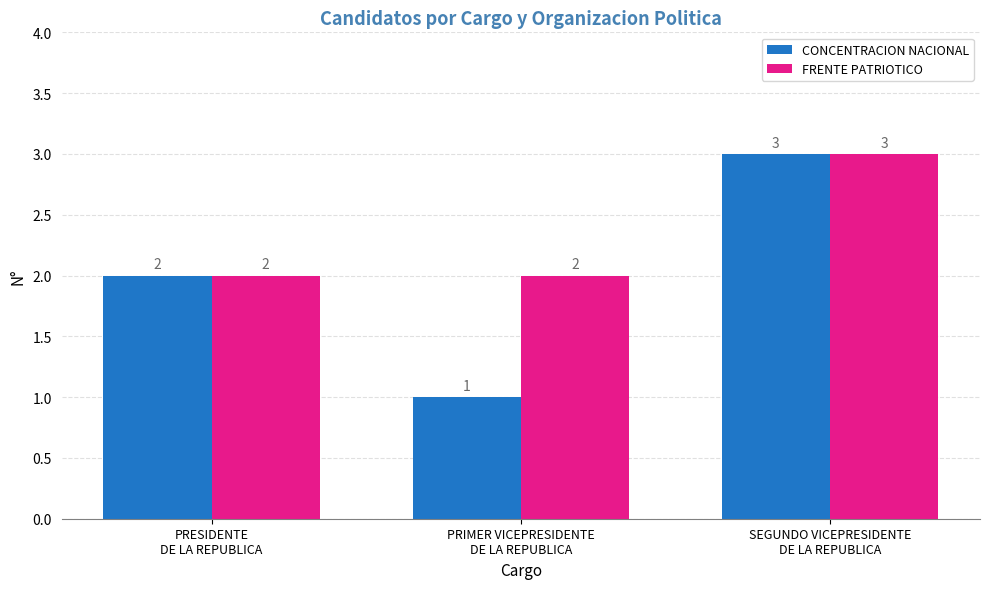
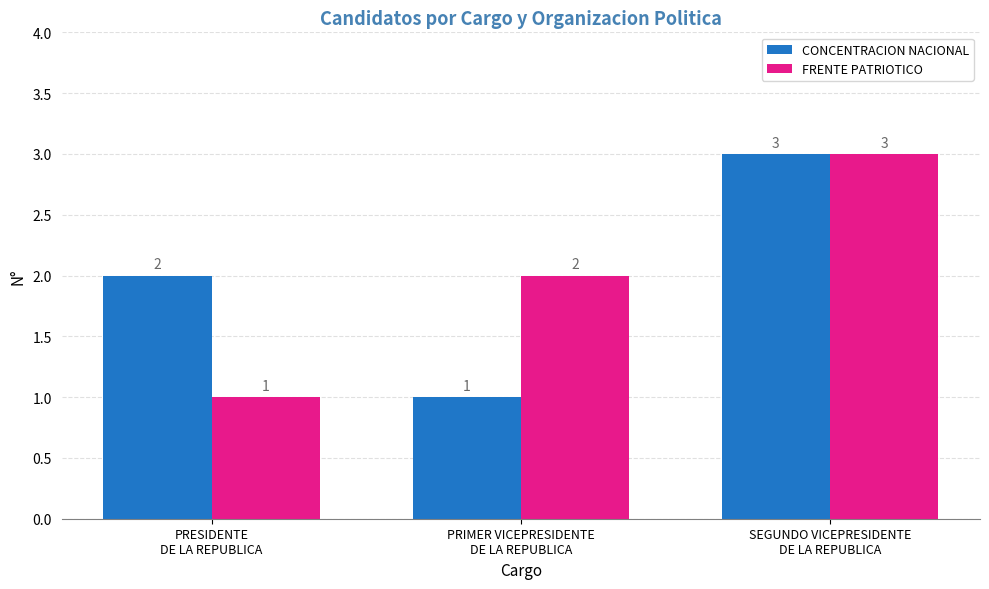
FRENTE PATRIOTICO, PRESIDENTE DE LA REPUBLICA: 2 -> 1
